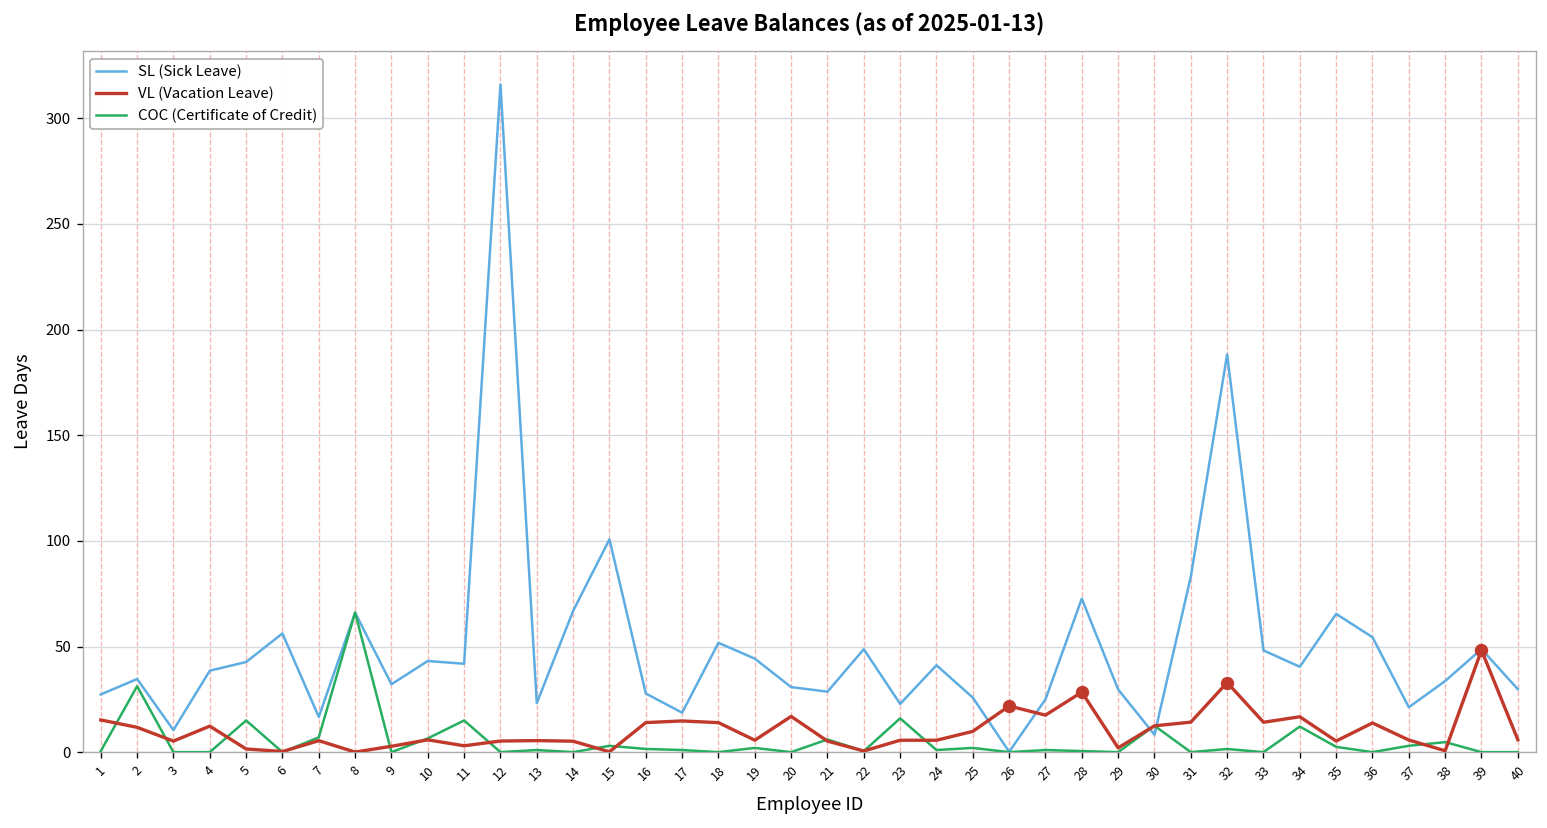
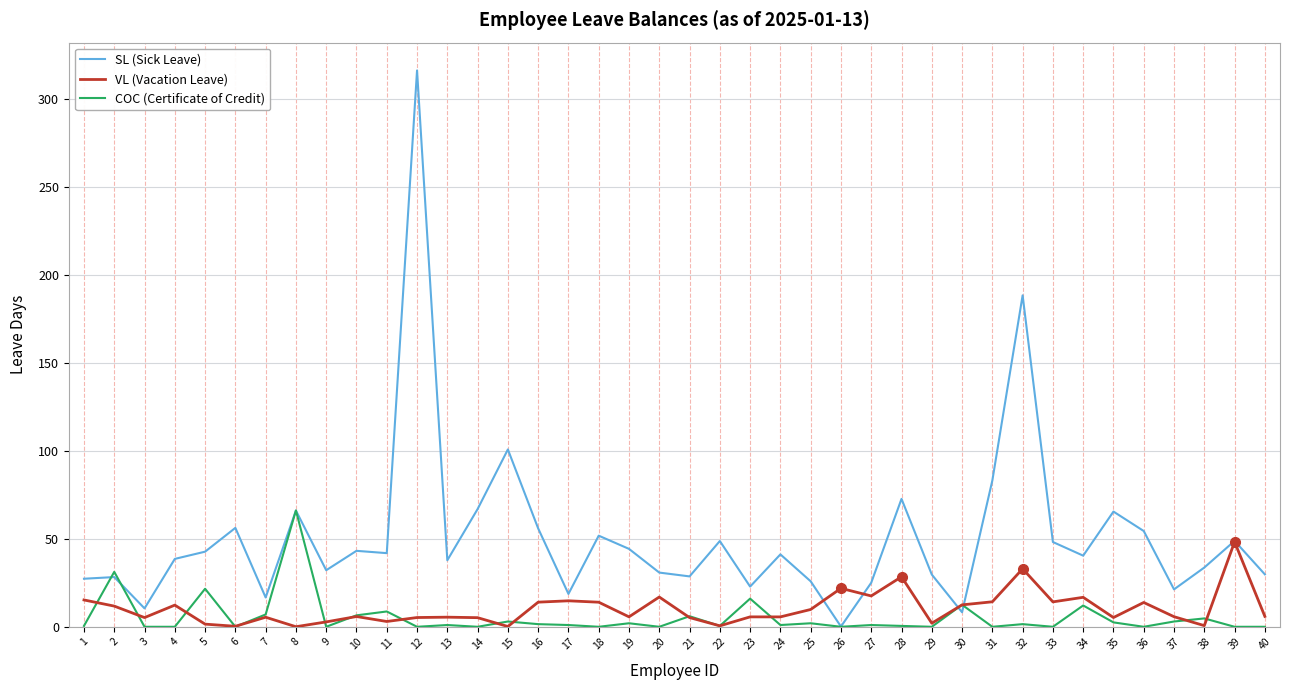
SL (Sick Leave), 2: 35 -> 28
COC (Certificate of Credit), 5: 15 -> 22
COC (Certificate of Credit), 11: 15 -> 9
SL (Sick Leave), 13: 23 -> 38
SL (Sick Leave), 16: 28 -> 56
